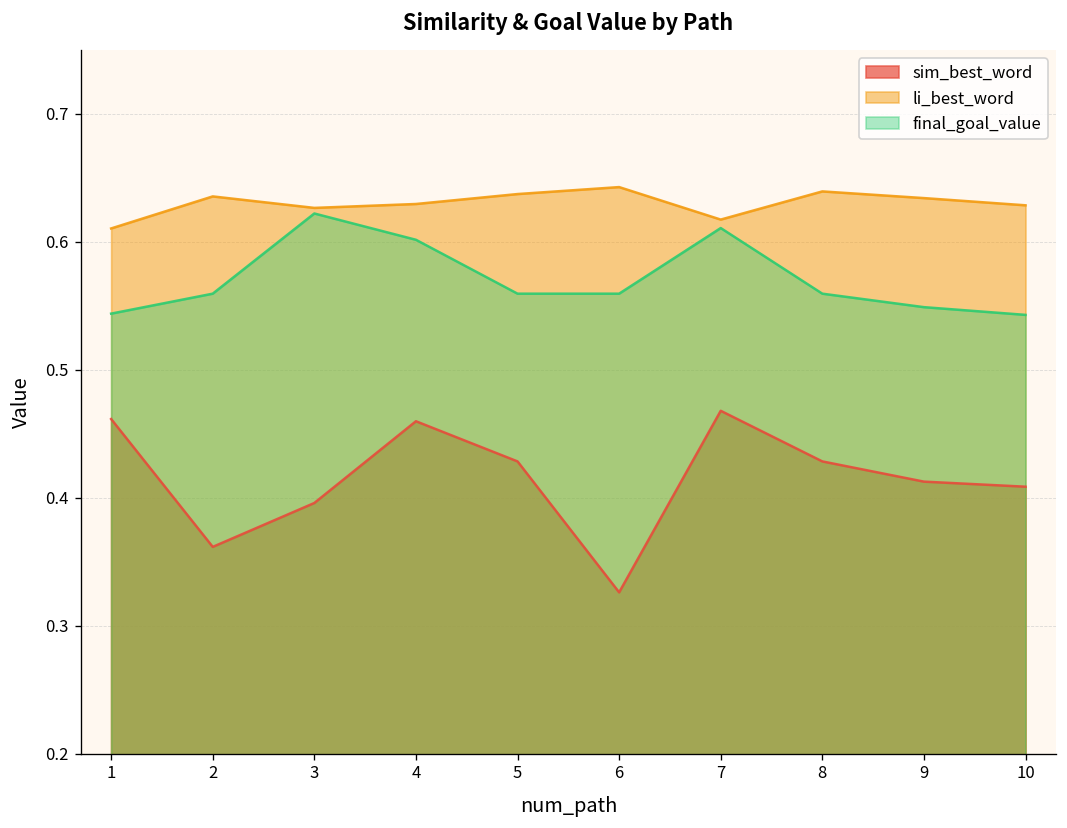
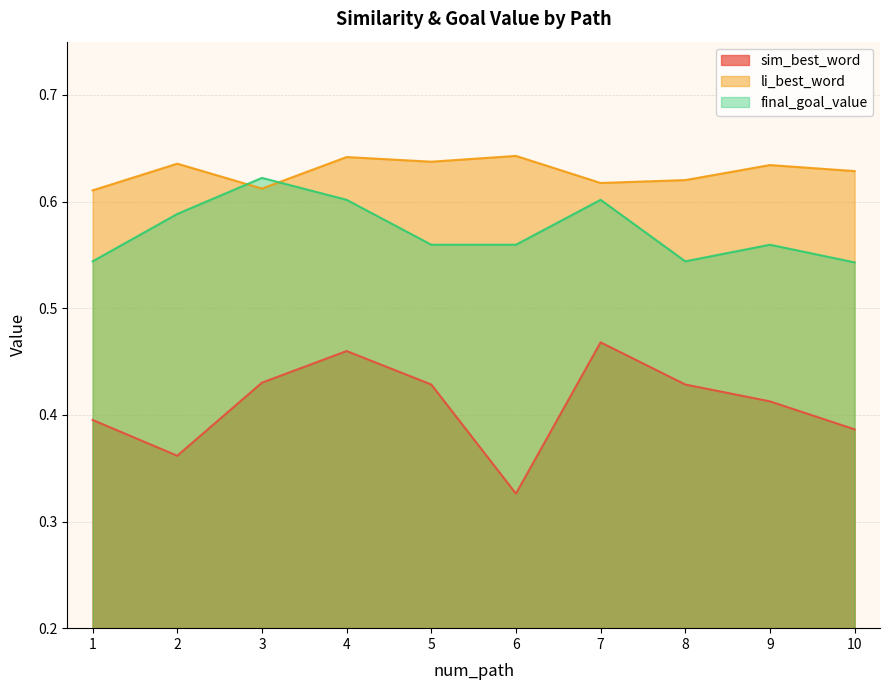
sim_best_word, 1: 0.462 -> 0.395
final_goal_value, 2: 0.560 -> 0.588
sim_best_word, 3: 0.396 -> 0.430
li_best_word, 3: 0.627 -> 0.612
li_best_word, 4: 0.630 -> 0.642
final_goal_value, 7: 0.611 -> 0.602
li_best_word, 8: 0.639 -> 0.620
final_goal_value, 8: 0.560 -> 0.544
final_goal_value, 9: 0.549 -> 0.560
sim_best_word, 10: 0.409 -> 0.386
